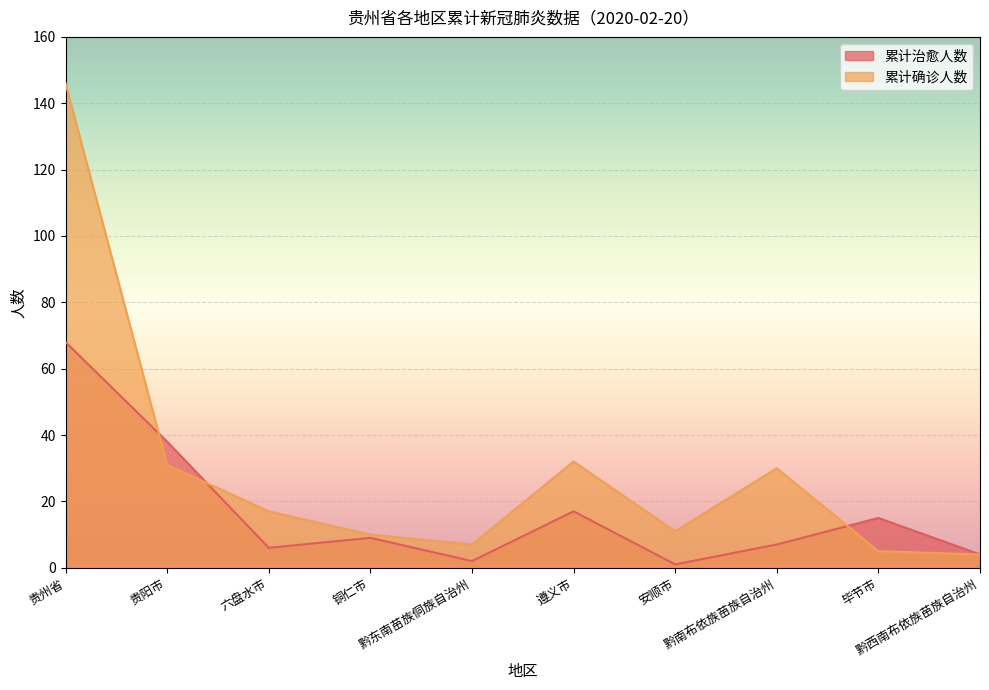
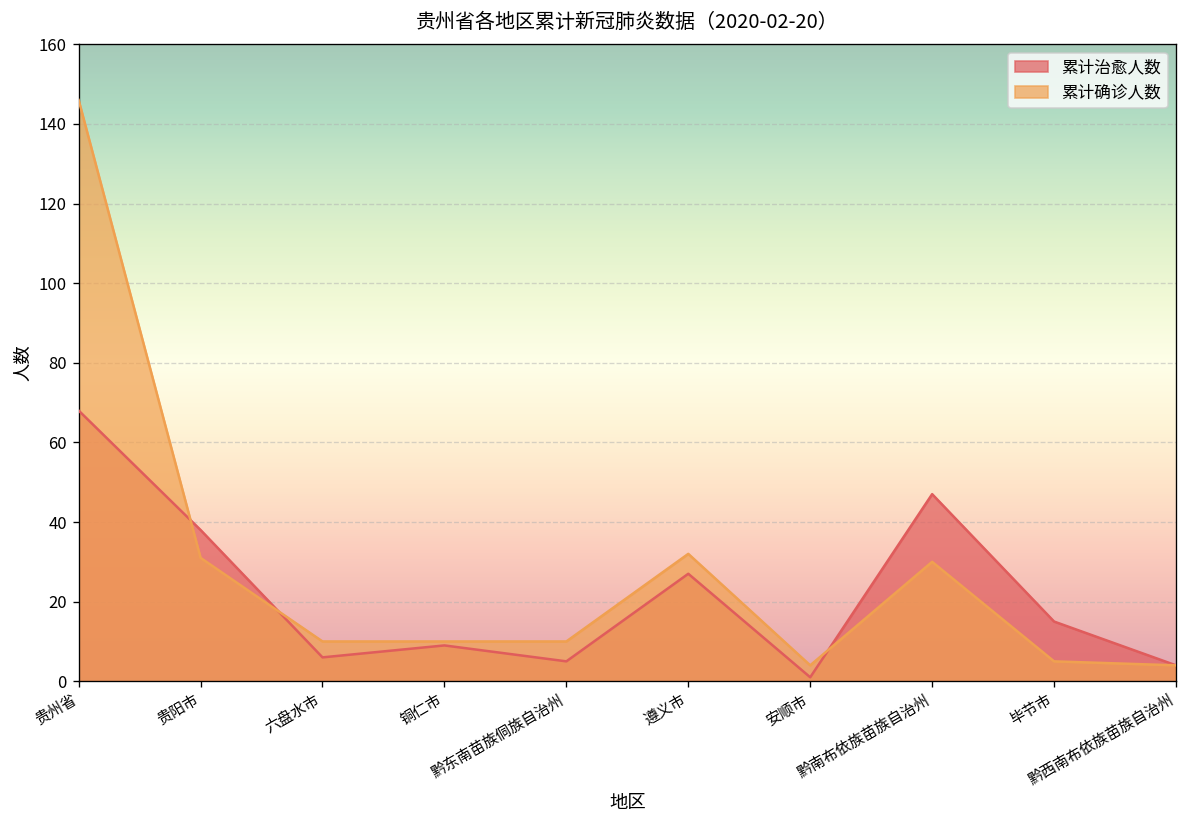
累计确诊人数, 六盘水市: 17 -> 10
累计治愈人数, 黔东南苗族侗族自治州: 2 -> 5
累计确诊人数, 黔东南苗族侗族自治州: 7 -> 10
累计治愈人数, 遵义市: 17 -> 27
累计确诊人数, 安顺市: 11 -> 4
累计治愈人数, 黔南布依族苗族自治州: 7 -> 47
